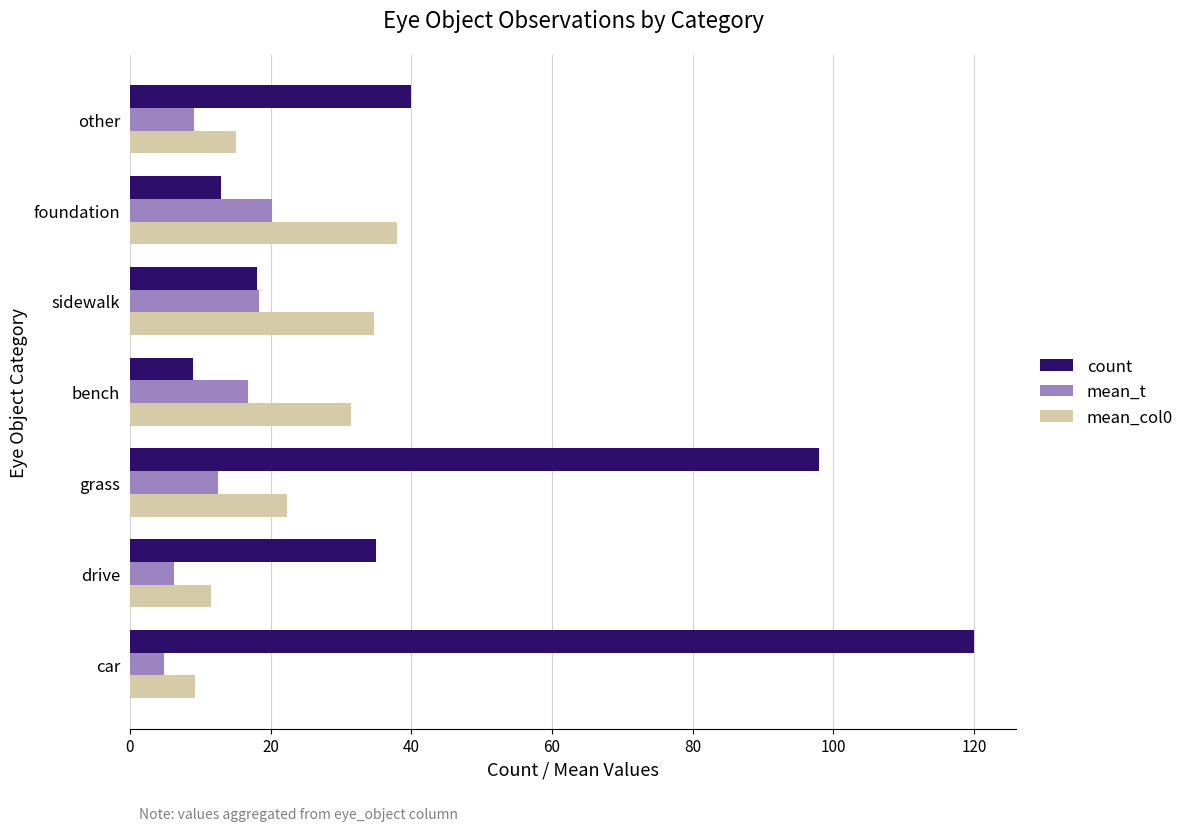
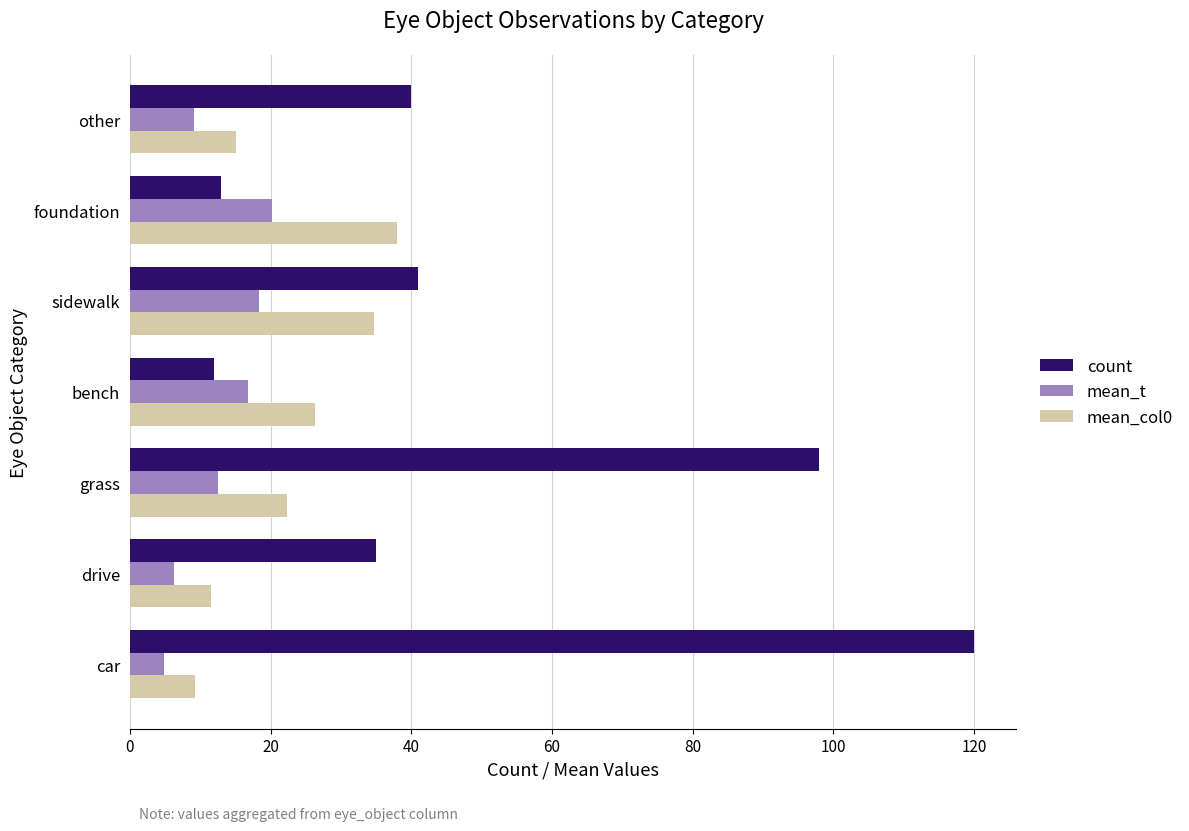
count, sidewalk: 18 -> 41
count, bench: 9 -> 12
mean_col0, bench: 32 -> 26
